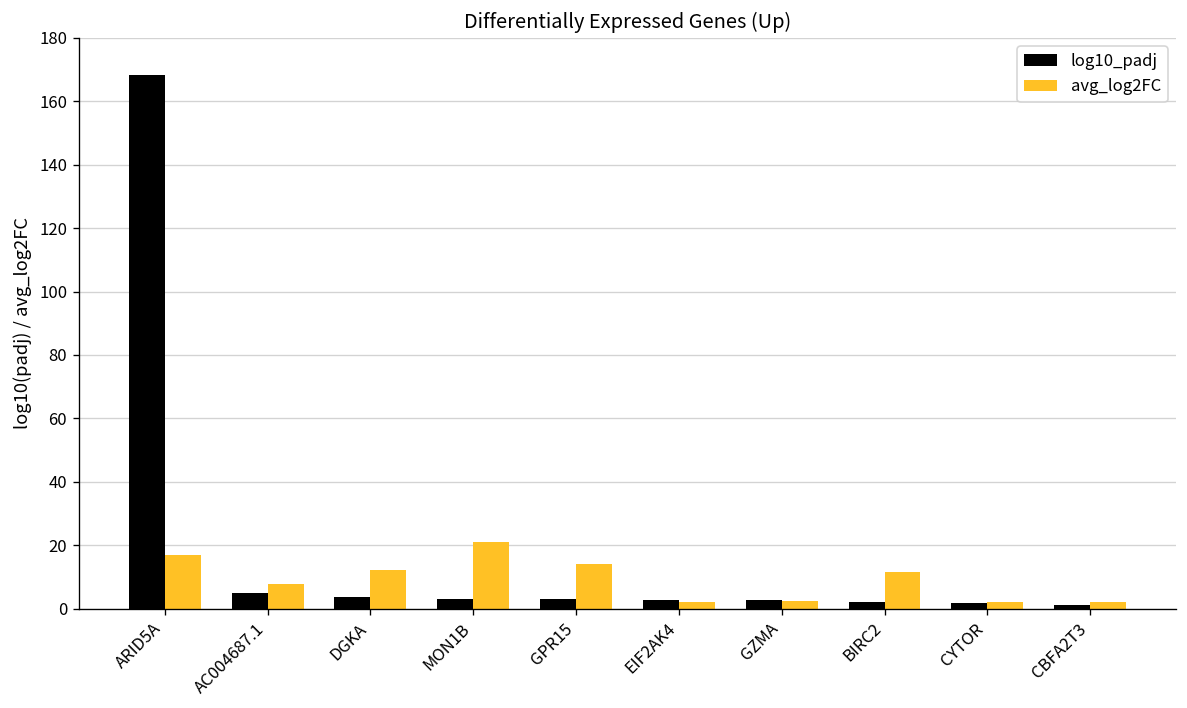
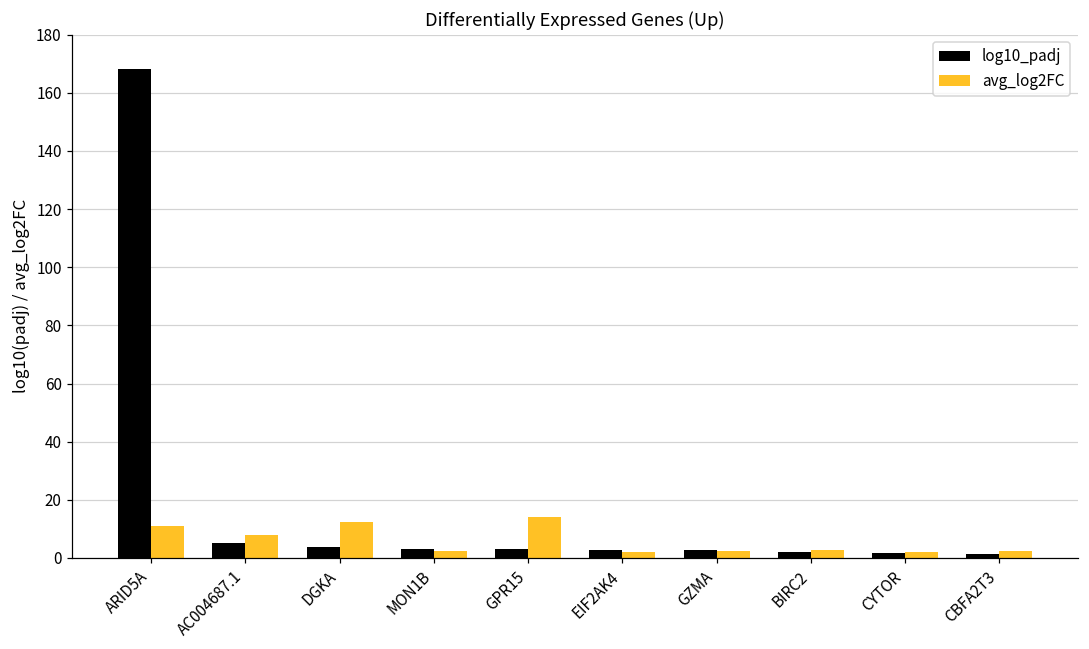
avg_log2FC, ARID5A: 17 -> 11
avg_log2FC, MON1B: 21 -> 2
avg_log2FC, BIRC2: 11 -> 3
